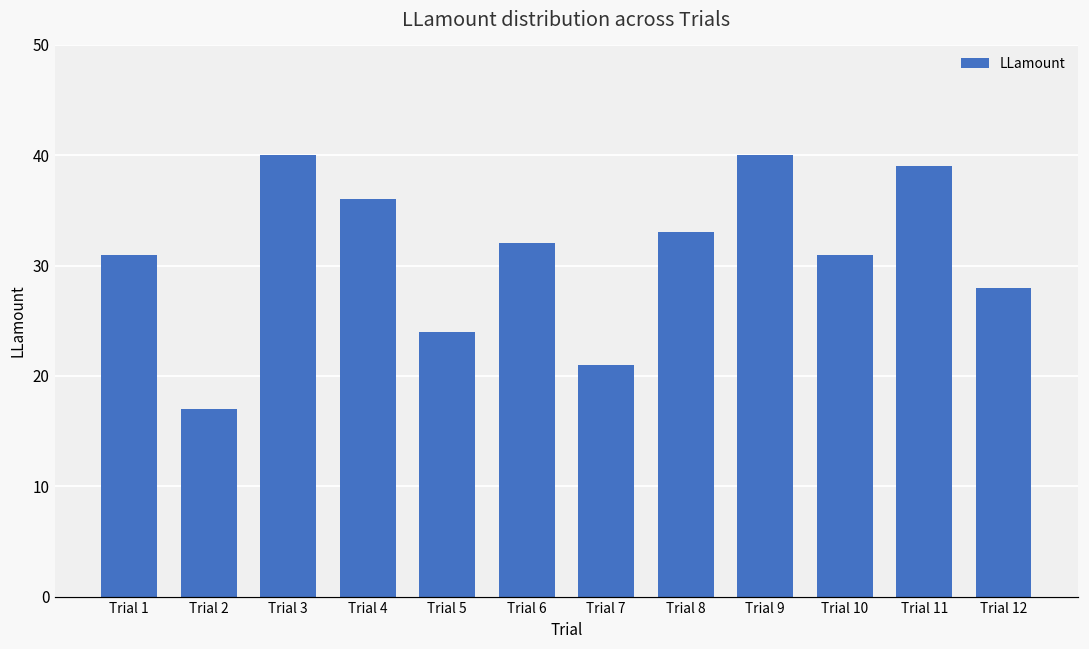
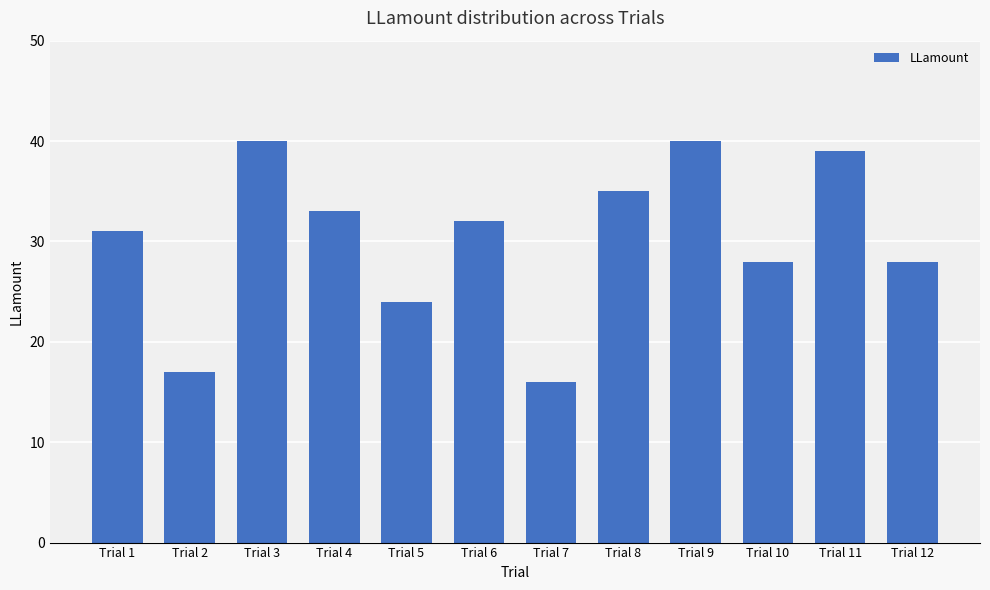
Trial 4: 36 -> 33
Trial 7: 21 -> 16
Trial 8: 33 -> 35
Trial 10: 31 -> 28
